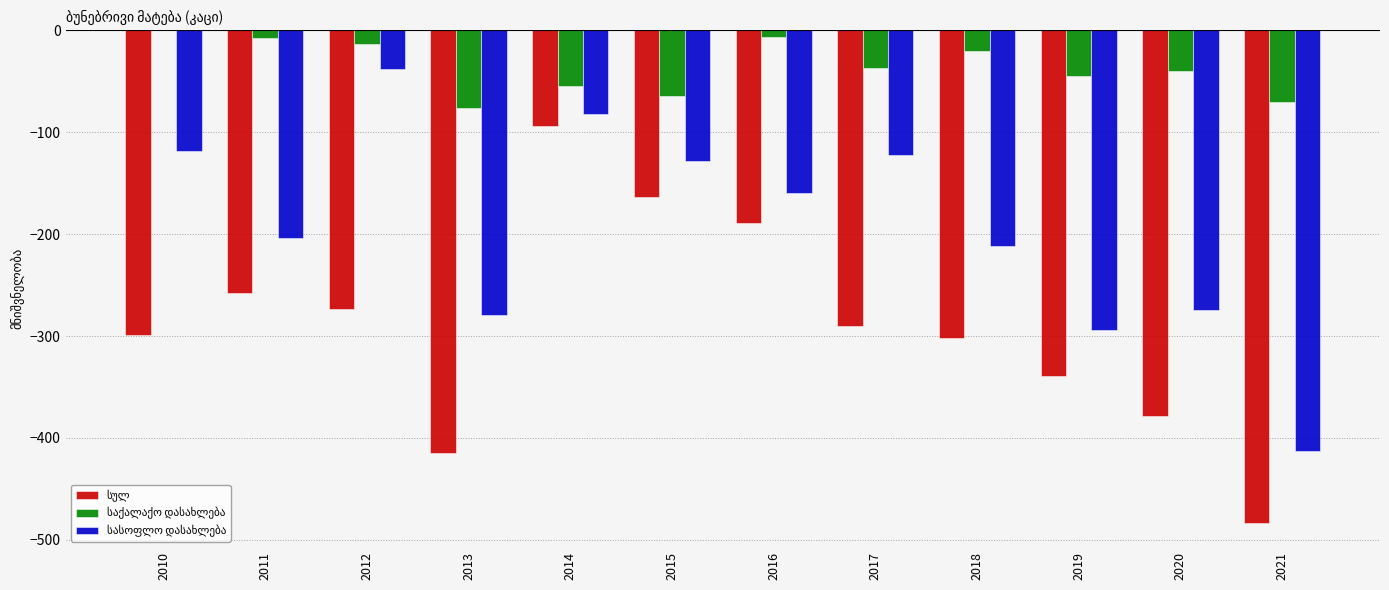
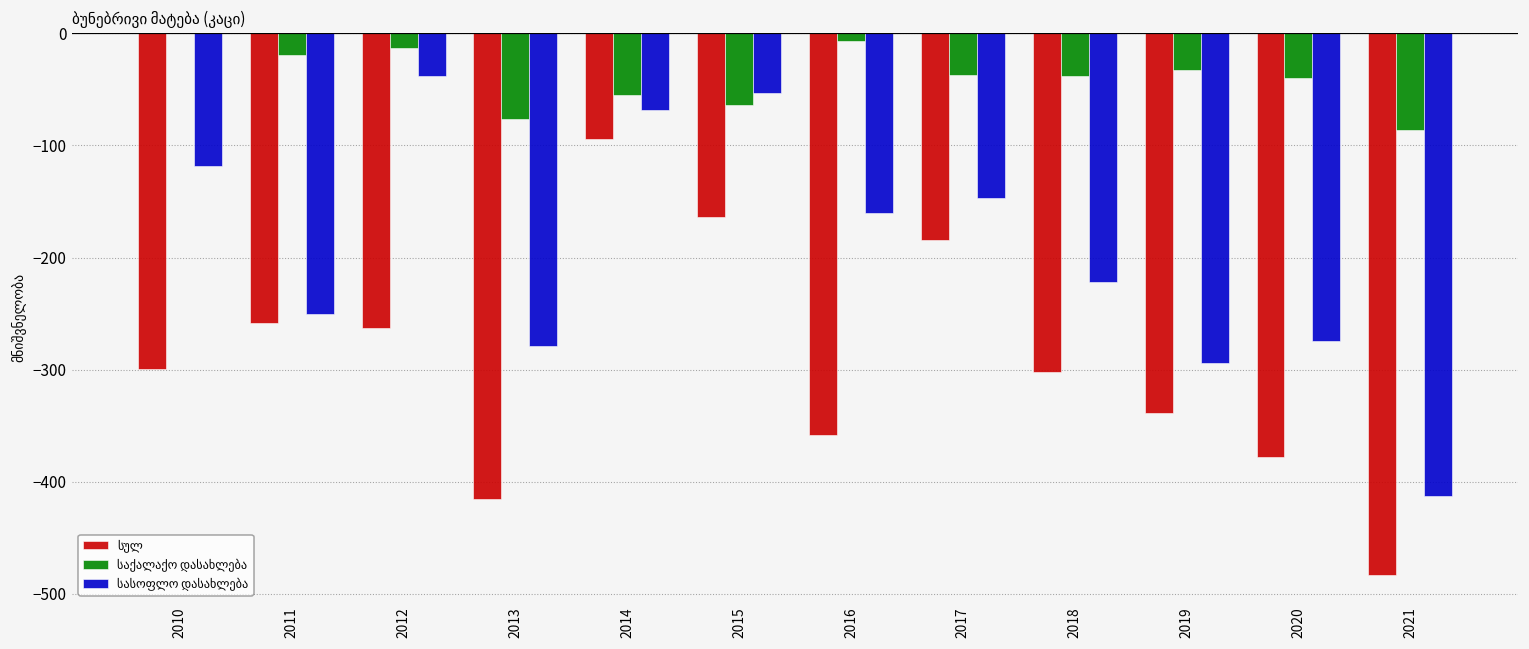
საქალაქო დასახლება, 2011: -8 -> -19
სასოფლო დასახლება, 2011: -204 -> -250
სულ, 2012: -273 -> -263
სასოფლო დასახლება, 2014: -82 -> -68
სასოფლო დასახლება, 2015: -128 -> -53
სულ, 2016: -189 -> -358
სულ, 2017: -290 -> -184
სასოფლო დასახლება, 2017: -122 -> -147
საქალაქო დასახლება, 2018: -20 -> -38
სასოფლო დასახლება, 2018: -212 -> -222
საქალაქო დასახლება, 2019: -45 -> -33
საქალაქო დასახლება, 2021: -70 -> -86
